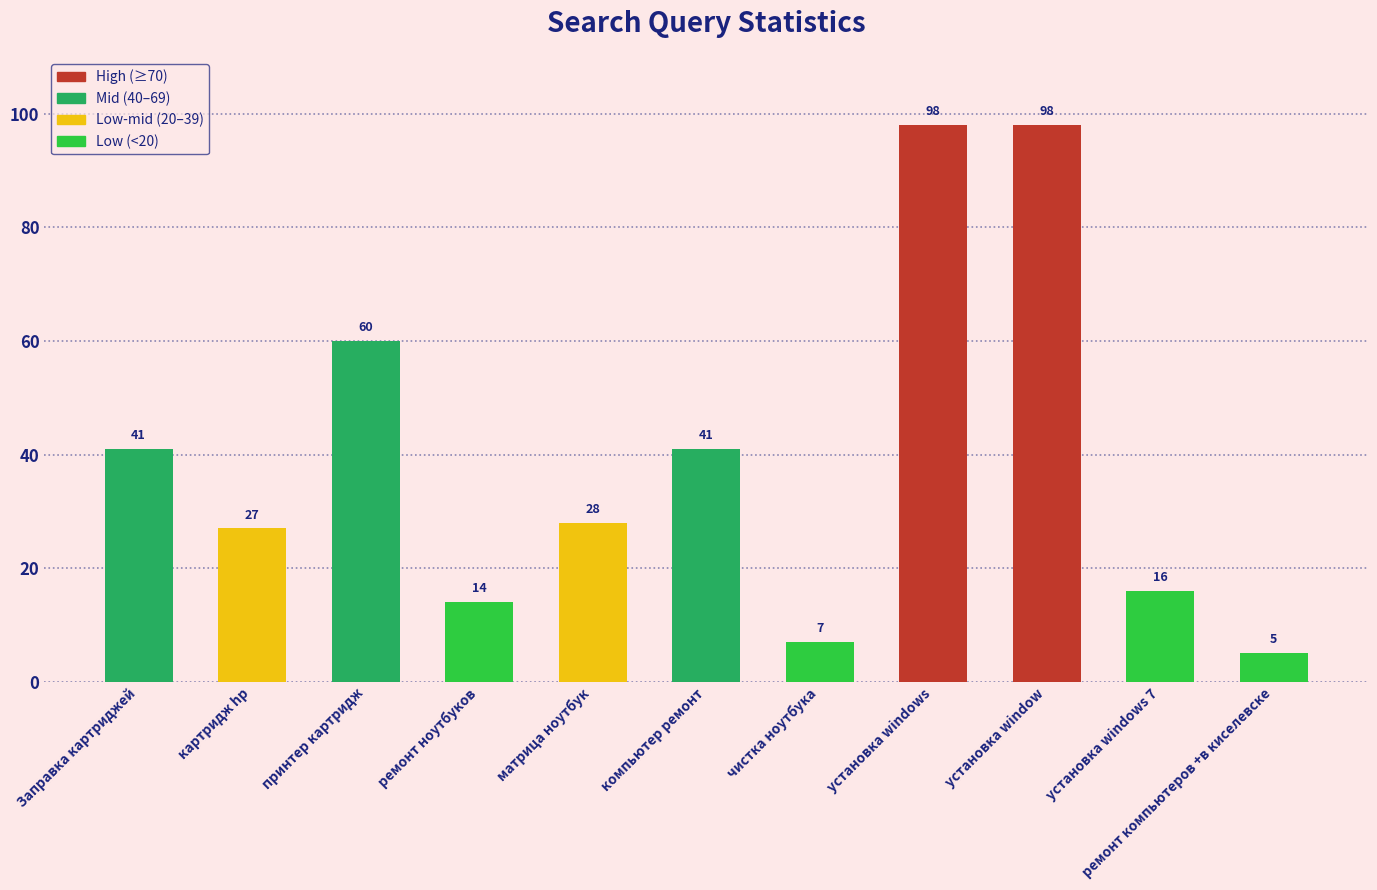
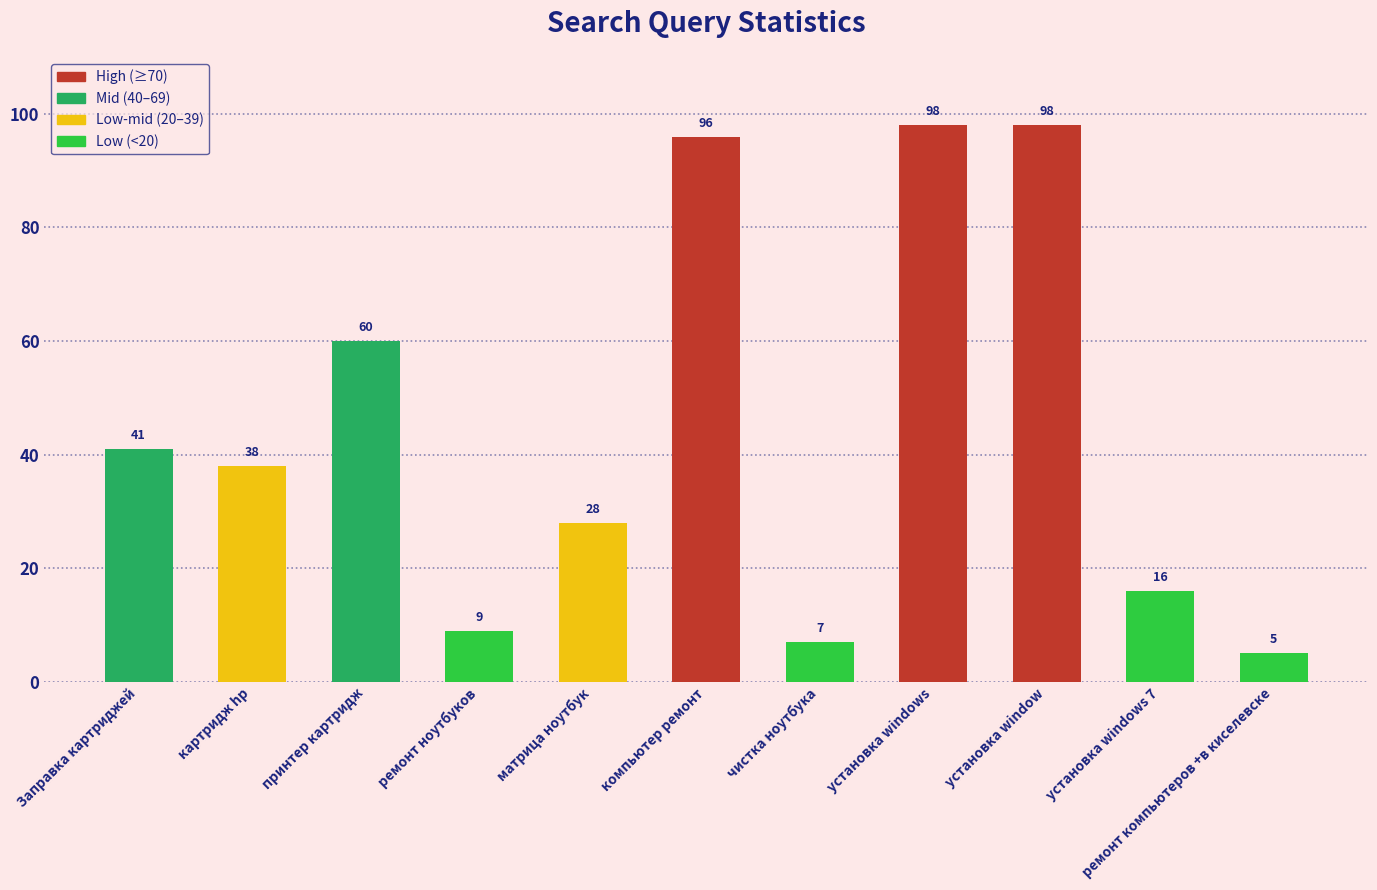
картридж hp: 27 -> 38
ремонт ноутбуков: 14 -> 9
компьютер ремонт: 41 -> 96
